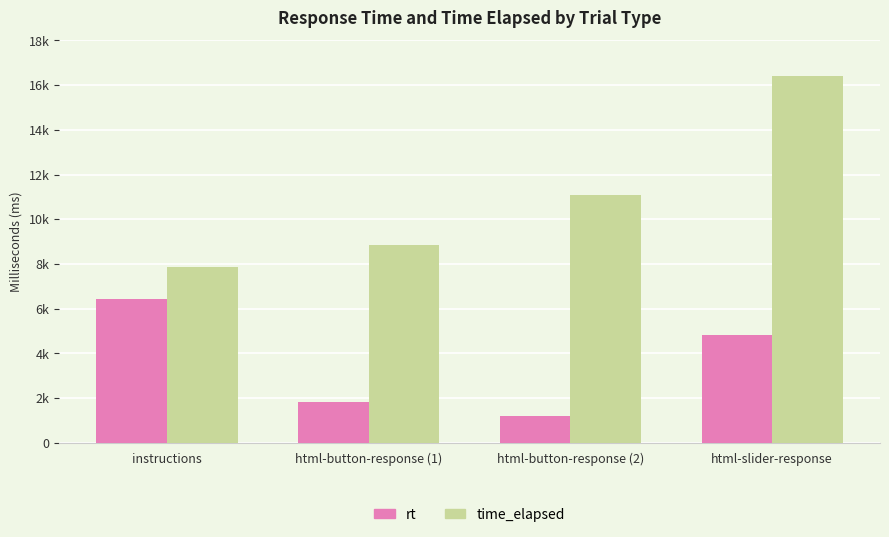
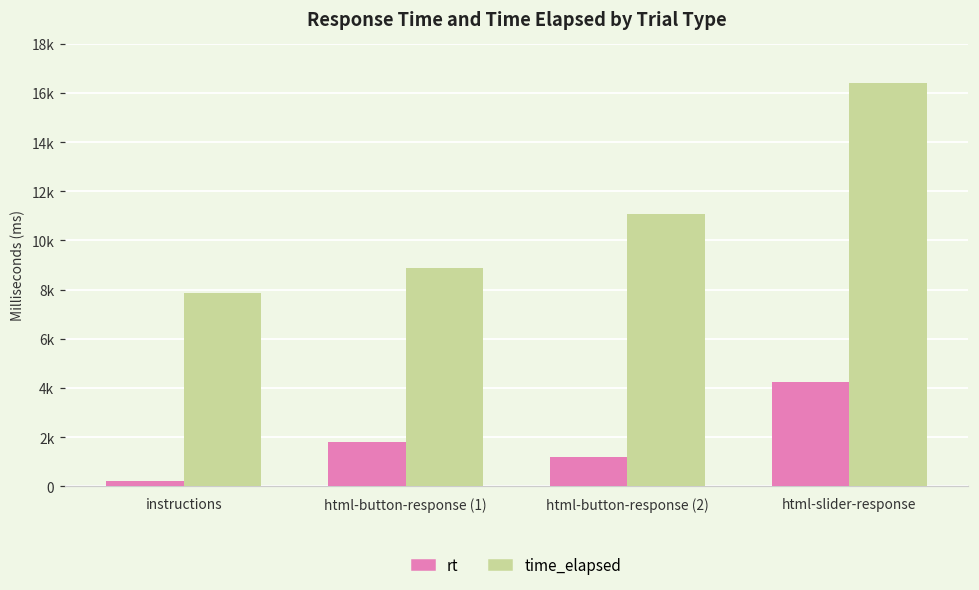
rt, instructions: 6400 -> 200
rt, html-slider-response: 4800 -> 4300
